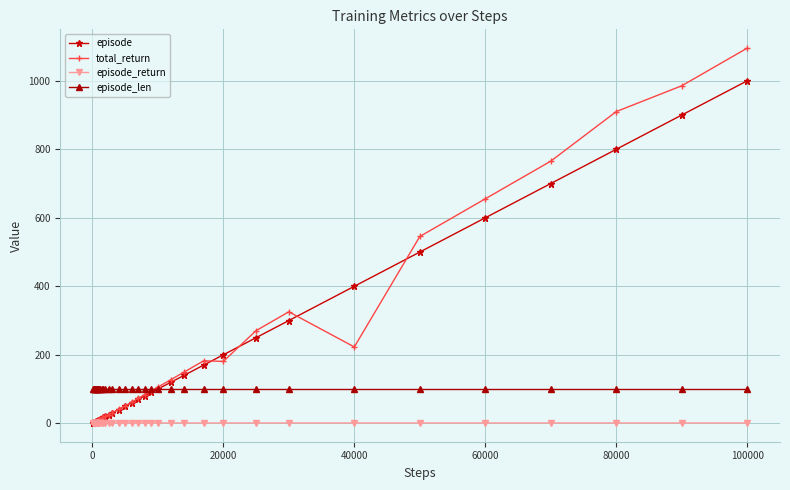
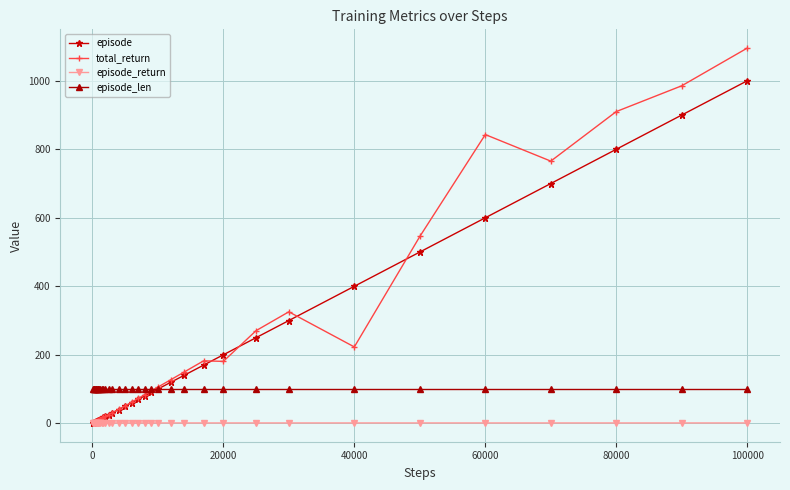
total_return, 60000: 660 -> 840
